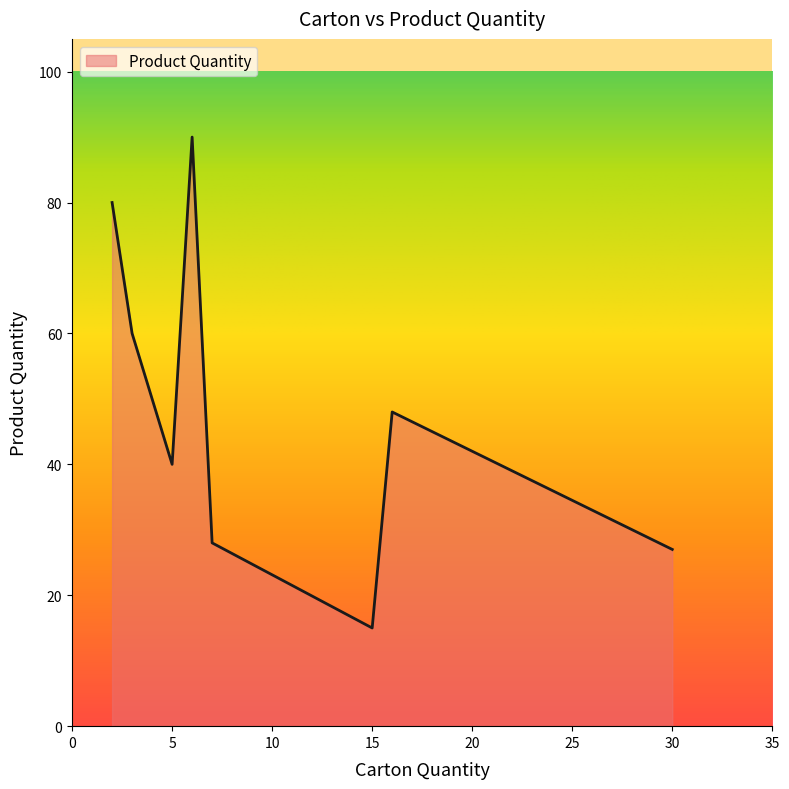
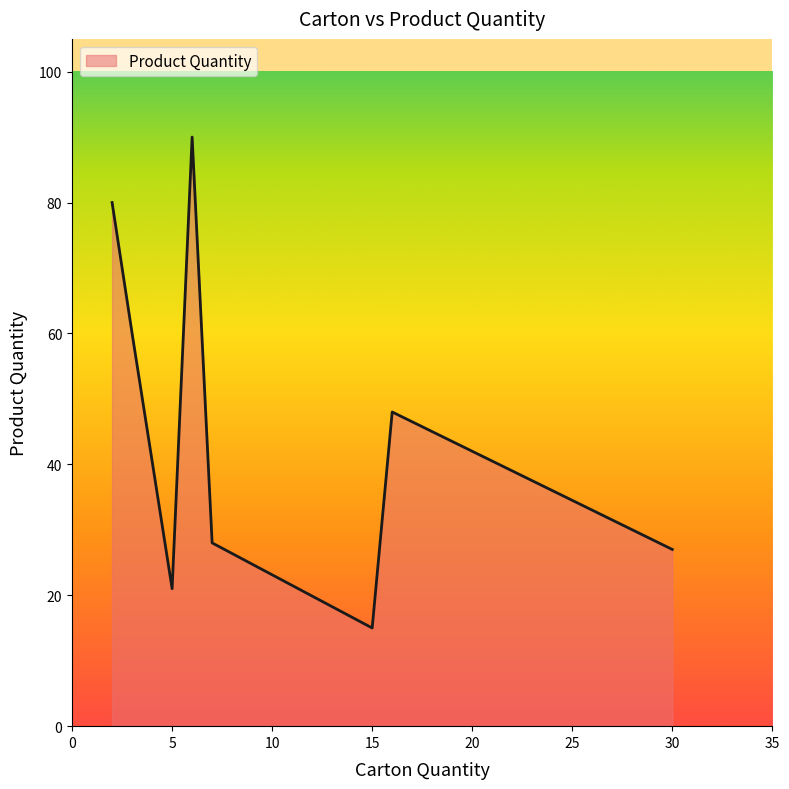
5: 40 -> 21
